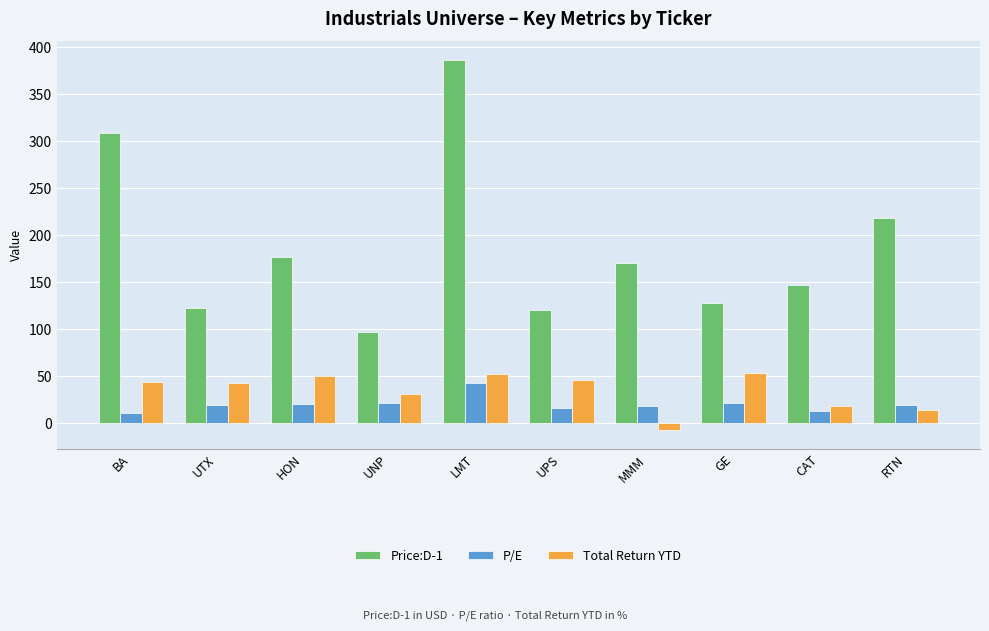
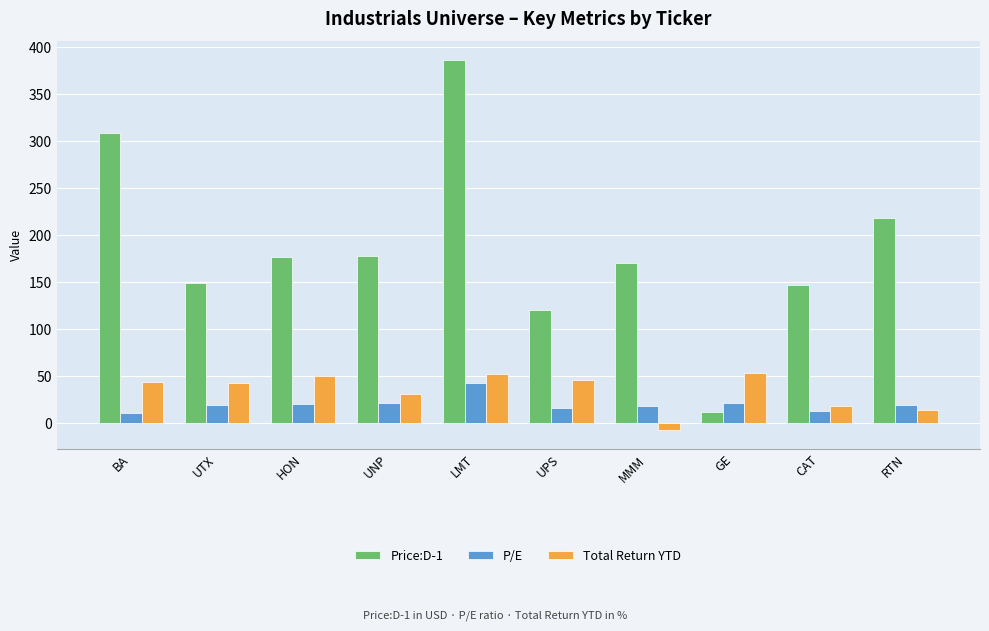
Price:D-1, UTX: 120 -> 150
Price:D-1, UNP: 100 -> 180
Price:D-1, GE: 130 -> 10
